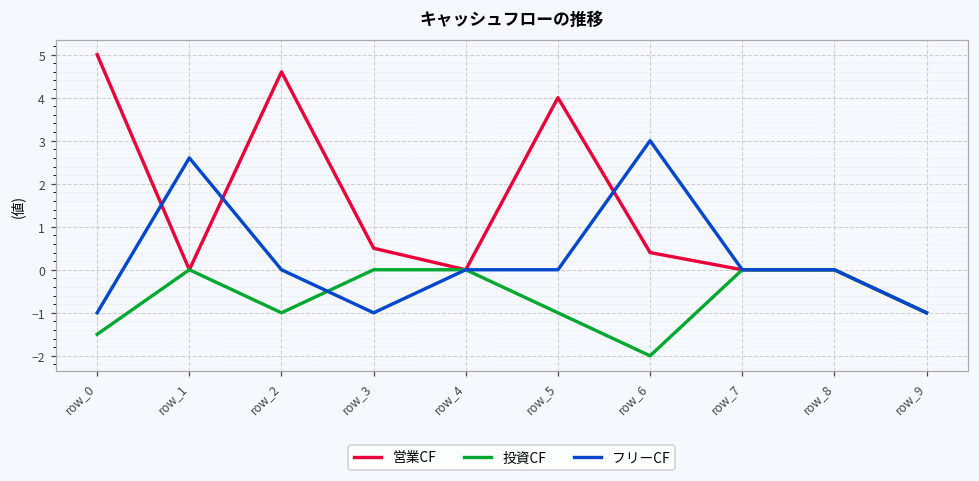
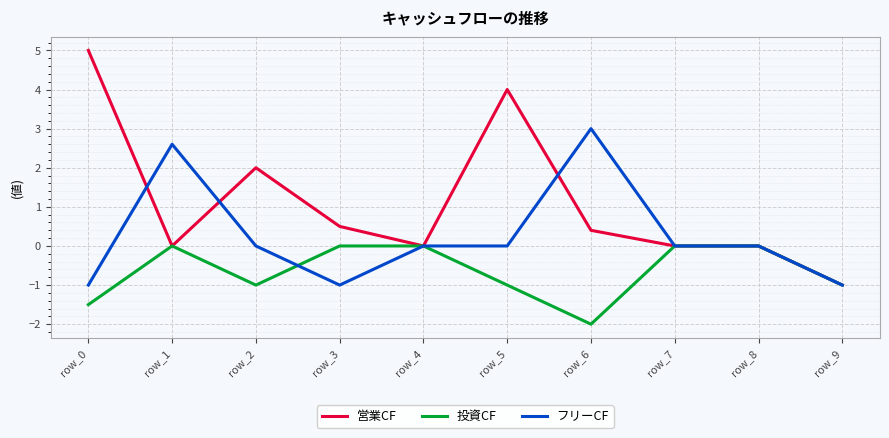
営業CF, row_2: 4.6 -> 2.0
